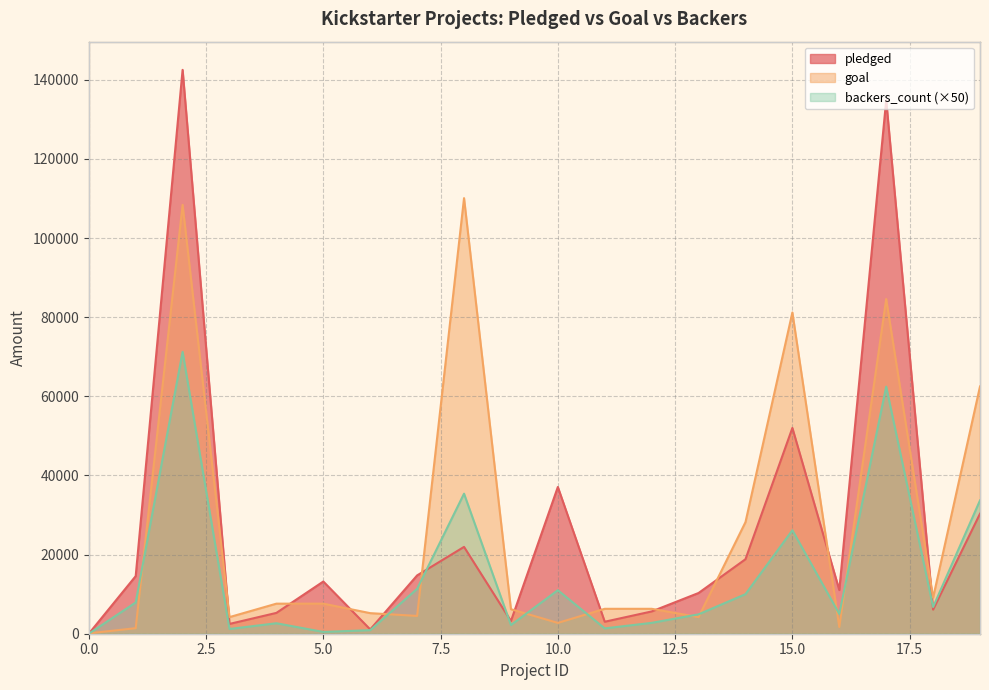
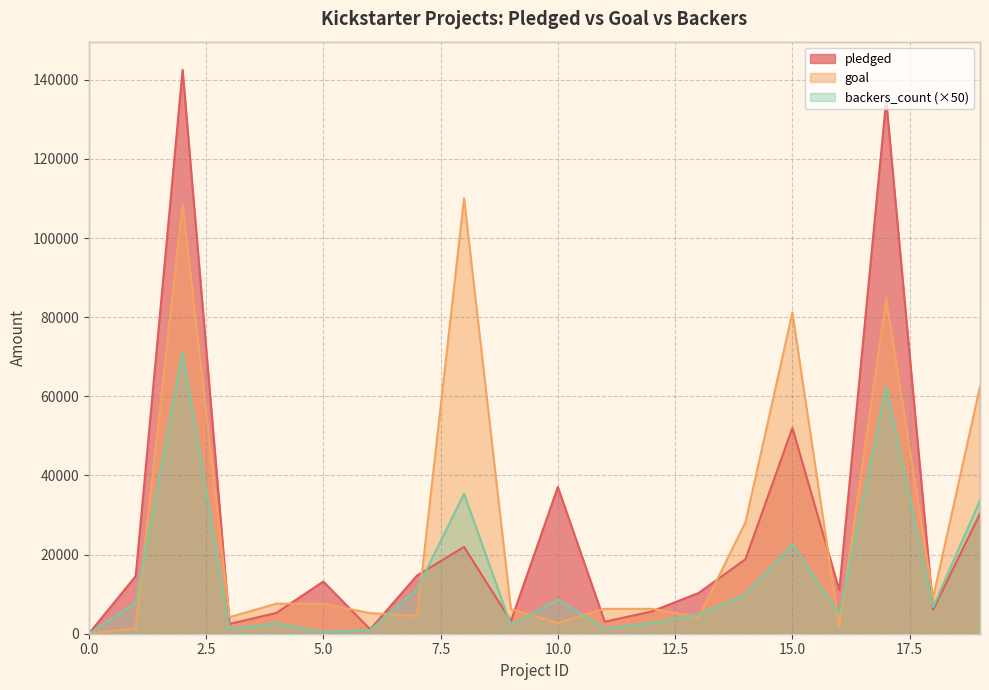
backers_count (×50), 10.0: 11000 -> 9000
backers_count (×50), 15.0: 26000 -> 23000
